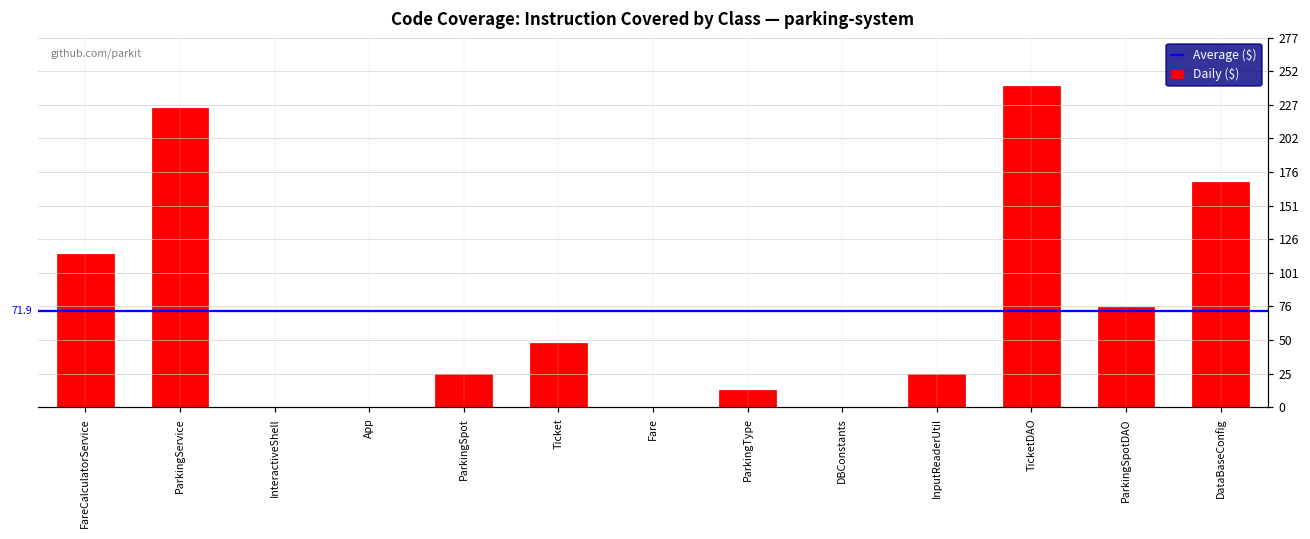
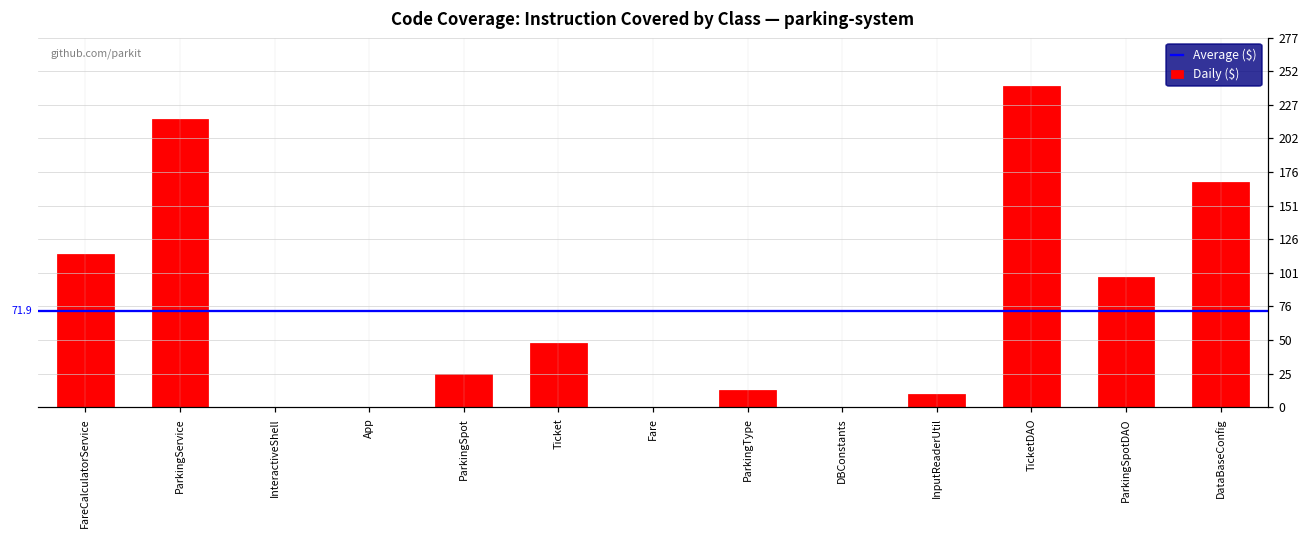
ParkingService: 224 -> 216
InputReaderUtil: 25 -> 10
ParkingSpotDAO: 75 -> 98
